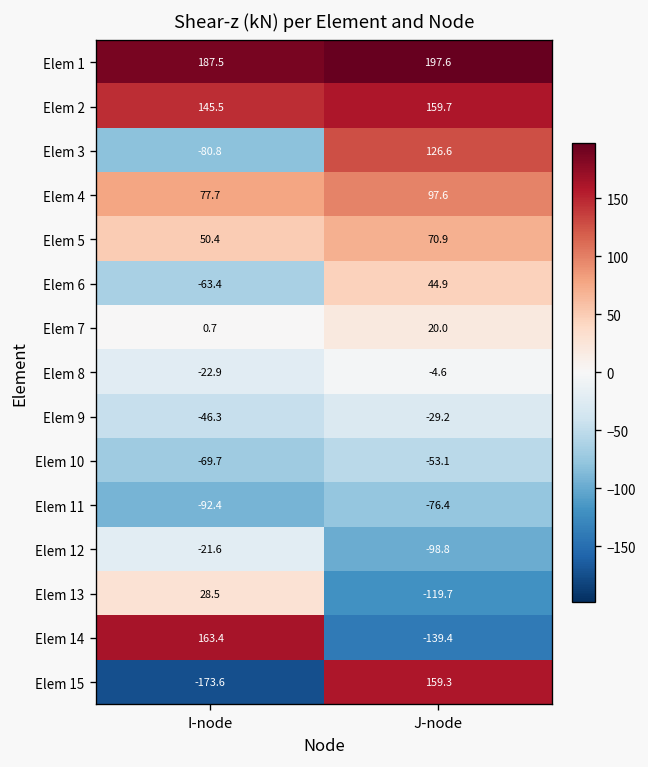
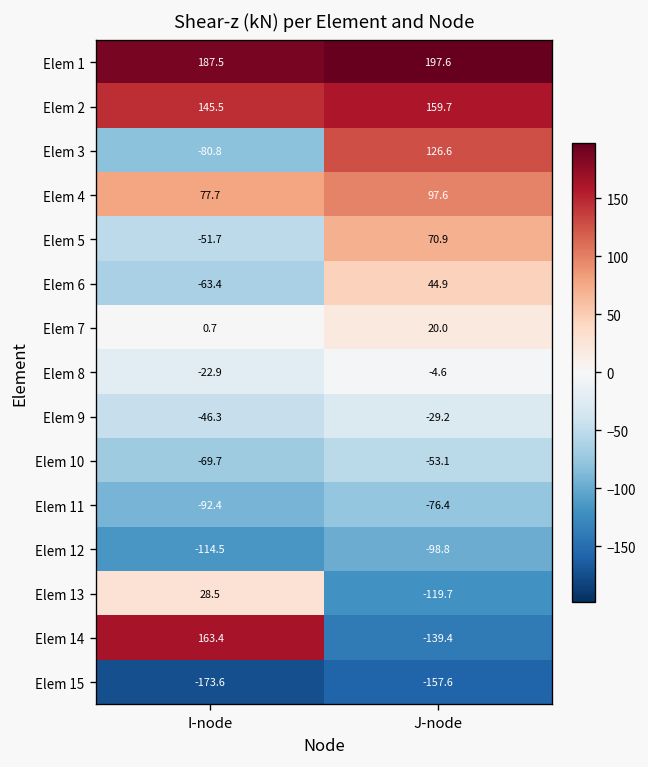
Elem 5, I-node: 50.4 -> -51.7
Elem 12, I-node: -21.6 -> -114.5
Elem 15, J-node: 159.3 -> -157.6
